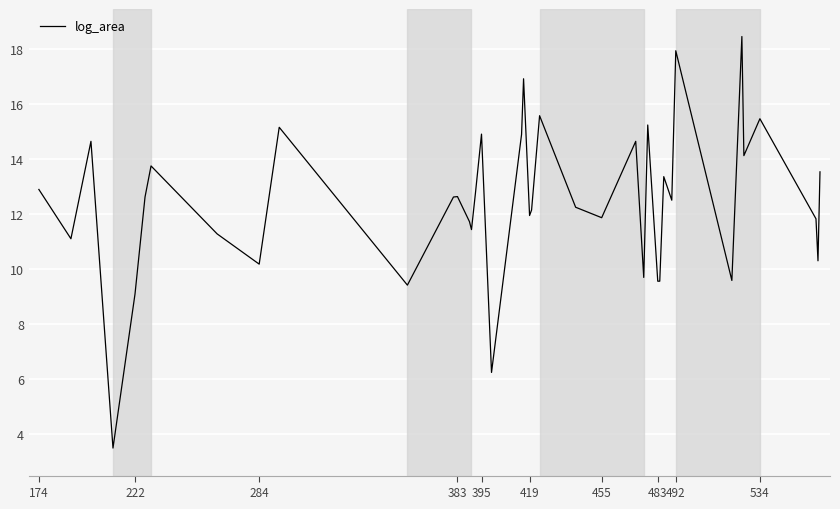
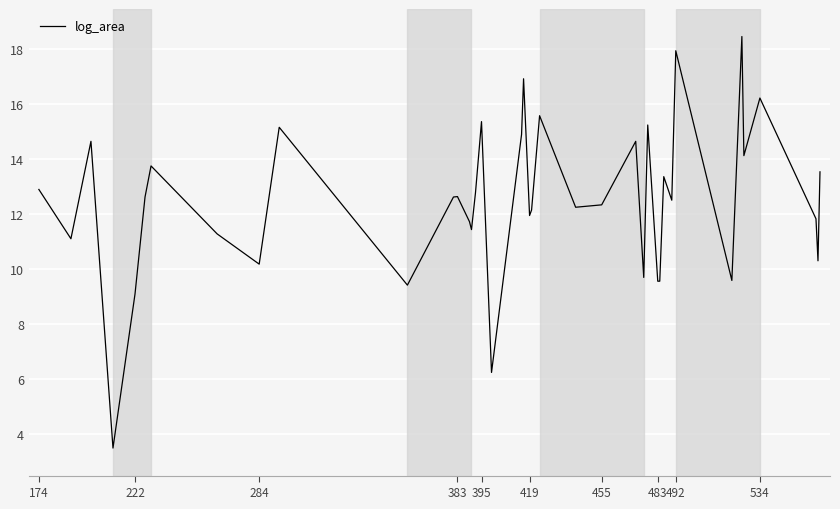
395: 14.9 -> 15.4
455: 11.9 -> 12.3
534: 15.5 -> 16.2
